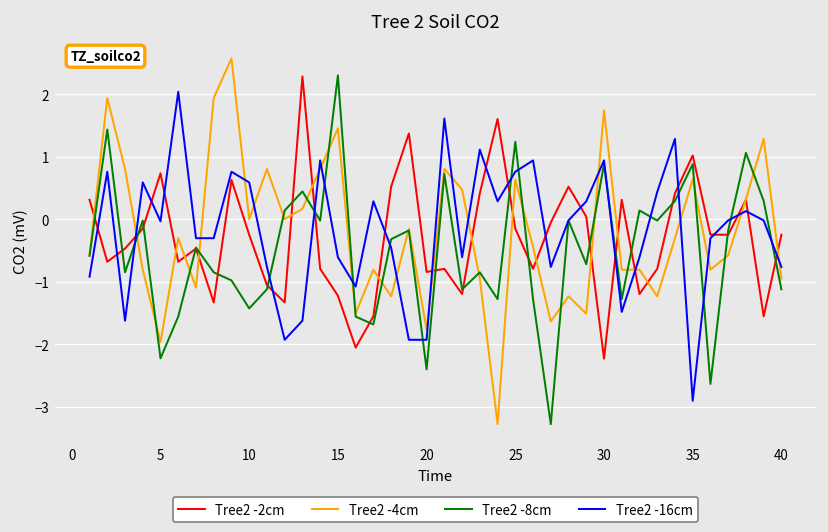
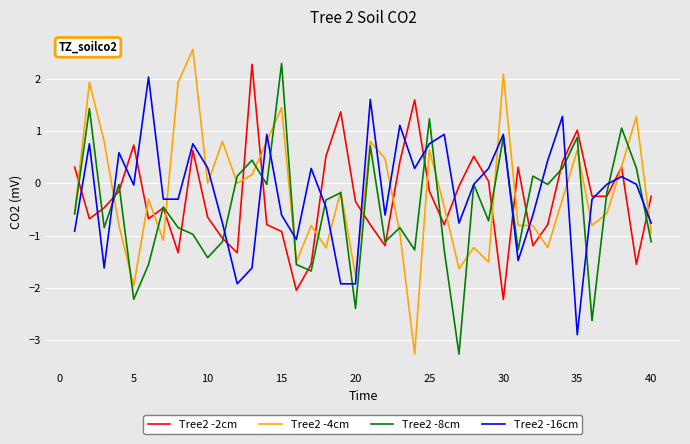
Tree2 -2cm, 10: -0.2 -> -0.7
Tree2 -16cm, 10: 0.6 -> 0.3
Tree2 -2cm, 15: -1.2 -> -0.9
Tree2 -2cm, 20: -0.8 -> -0.3
Tree2 -4cm, 30: 1.7 -> 2.1
